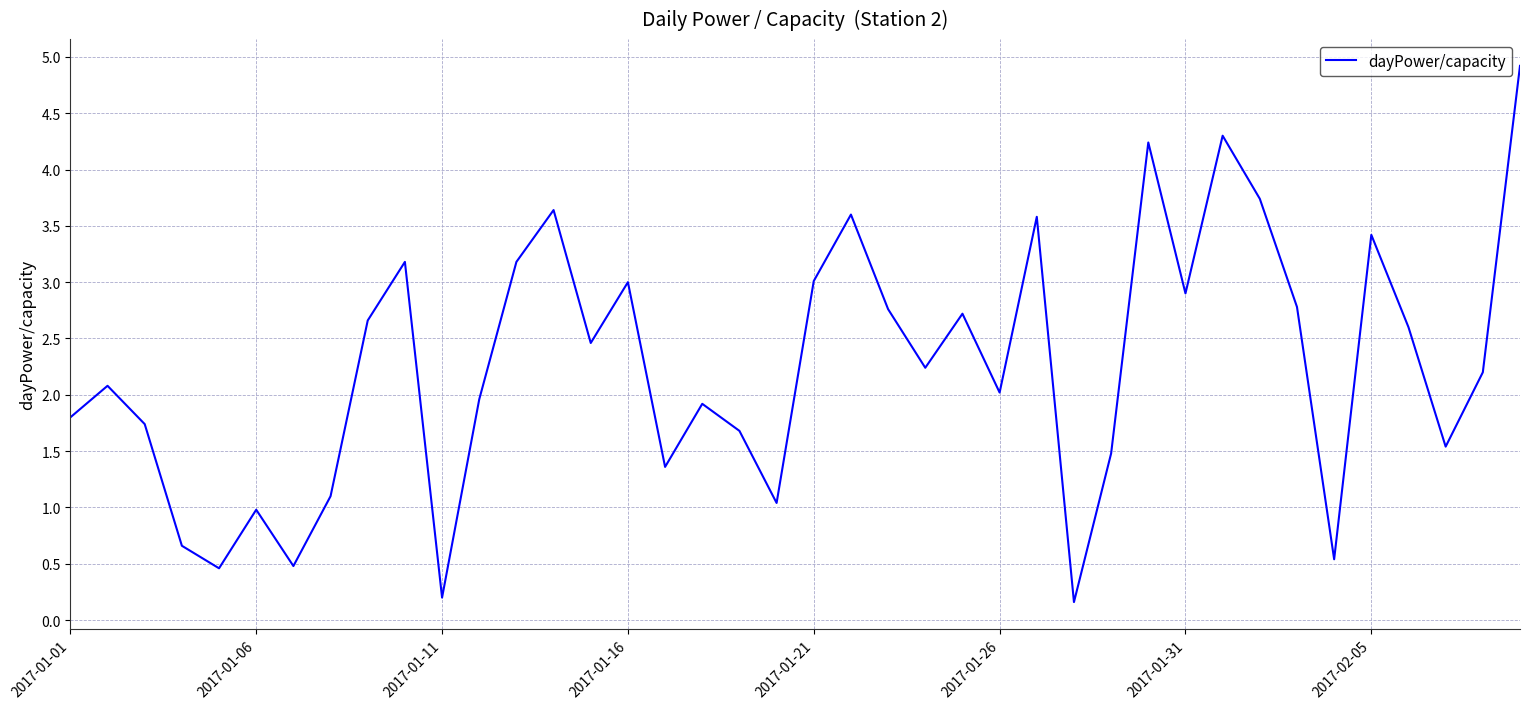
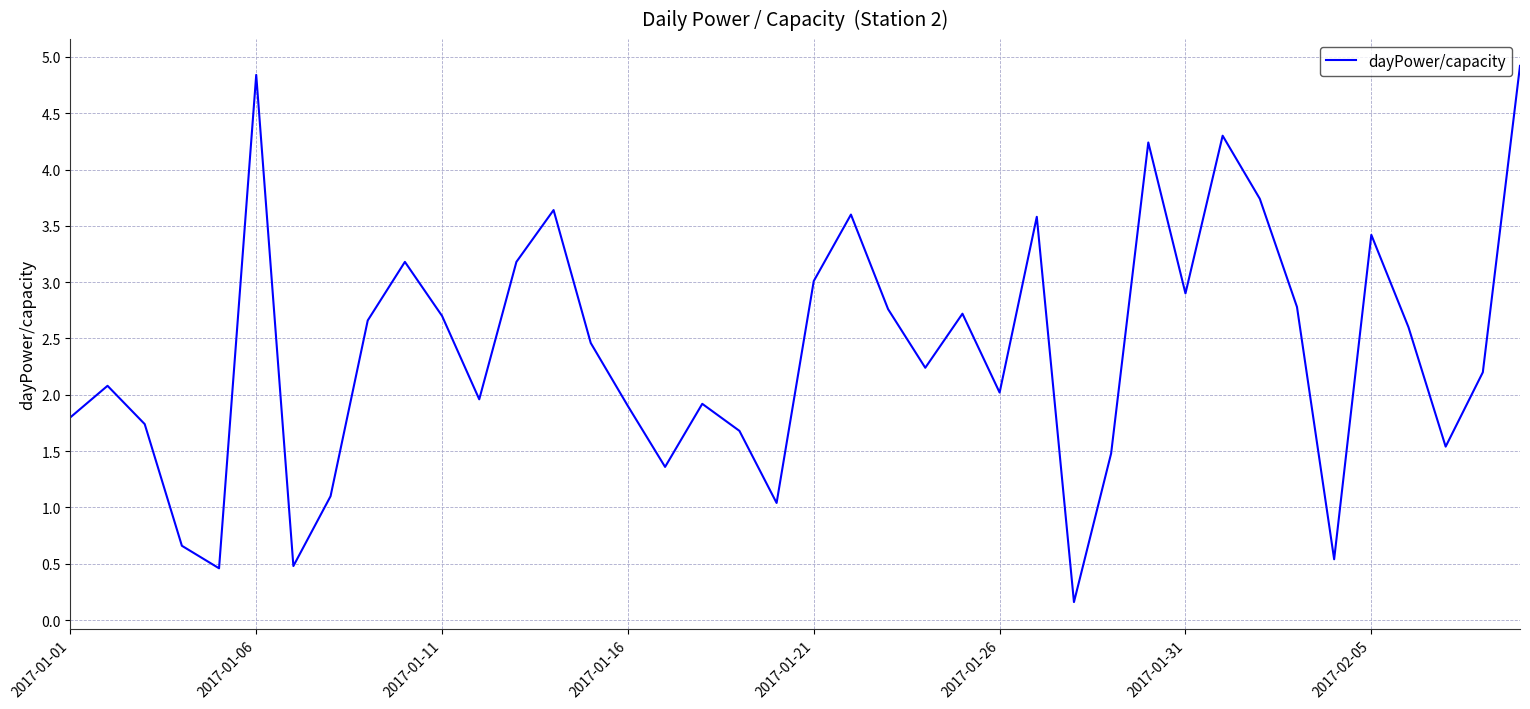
2017-01-06: 0.98 -> 4.84
2017-01-11: 0.2 -> 2.7
2017-01-16: 3.0 -> 1.9
